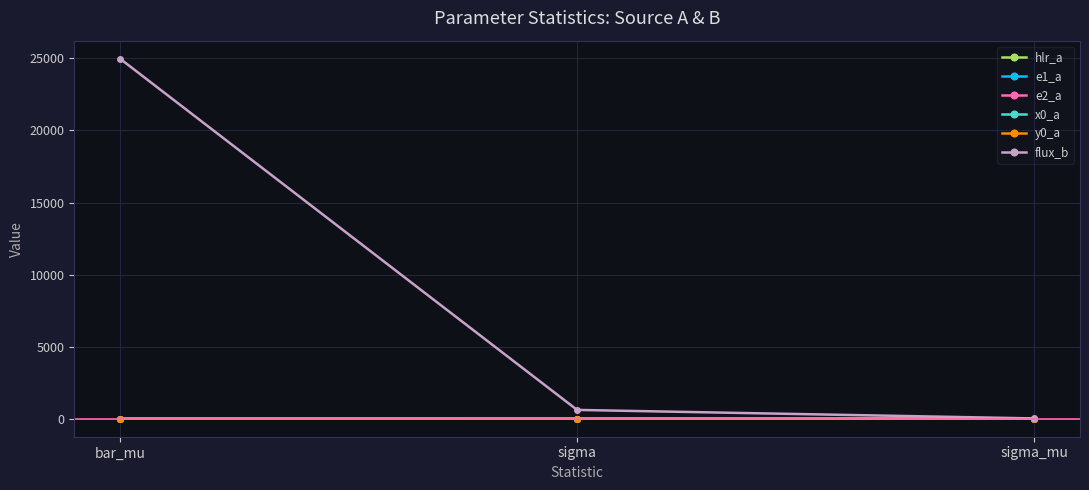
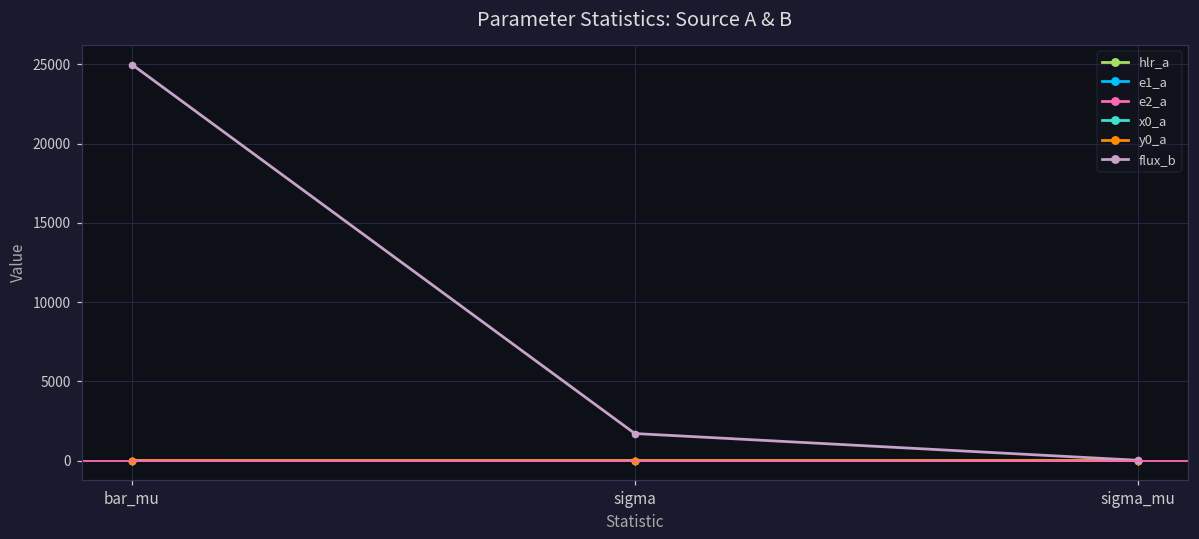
flux_b, sigma: 600 -> 1700
